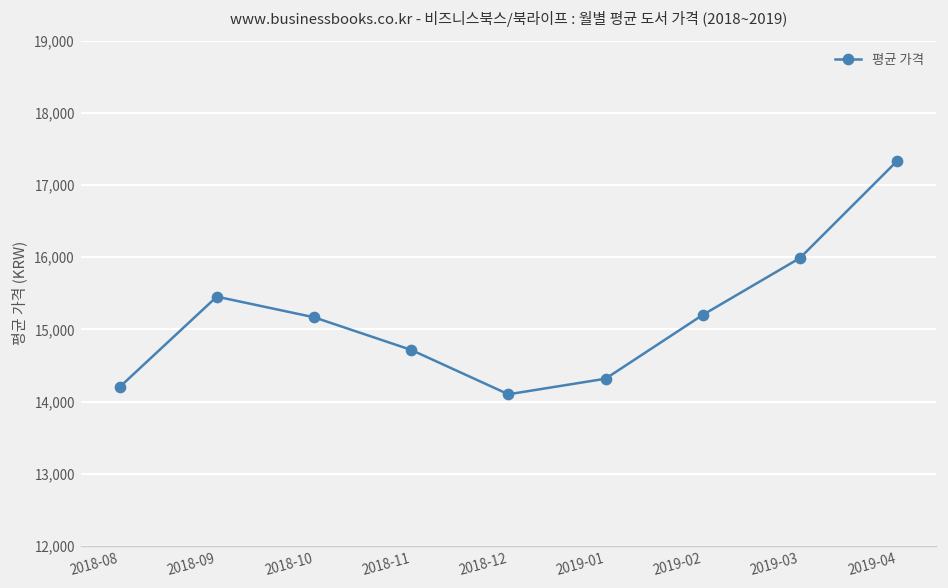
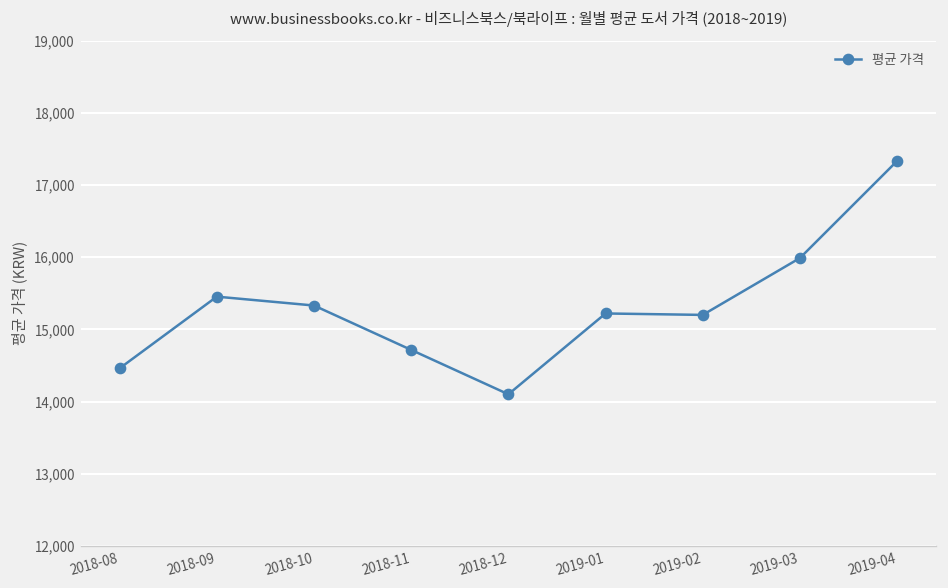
2018-08: 14,200 -> 14,500
2018-10: 15,200 -> 15,300
2019-01: 14,300 -> 15,200
